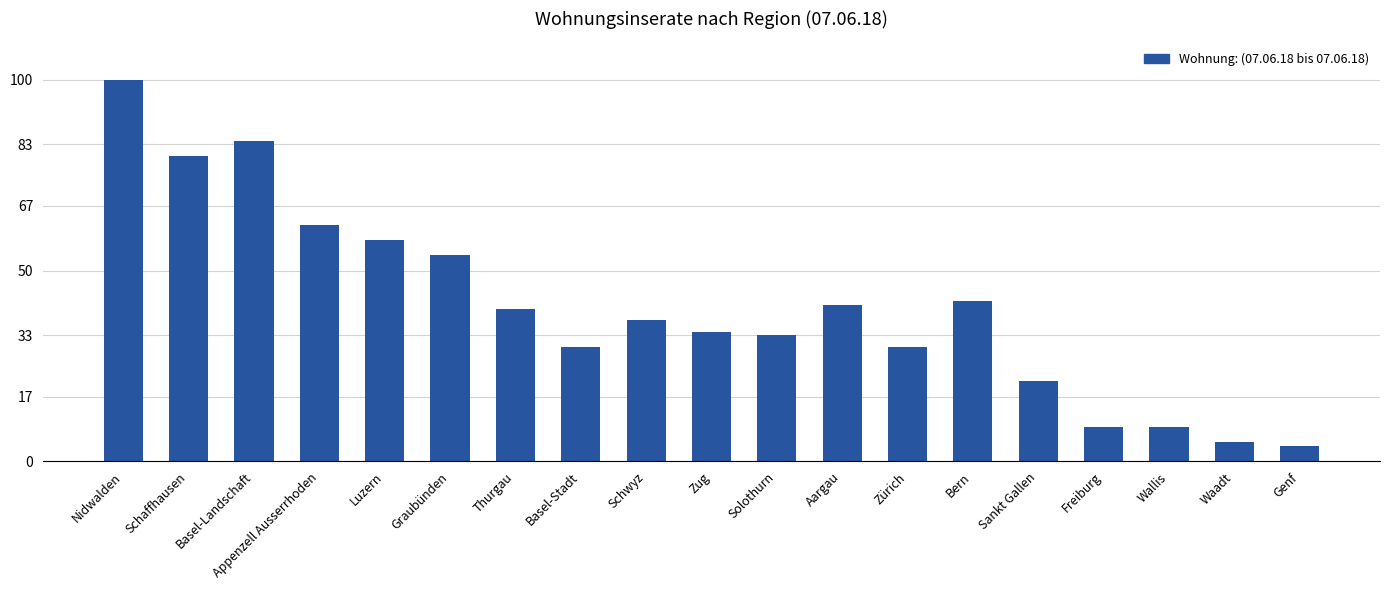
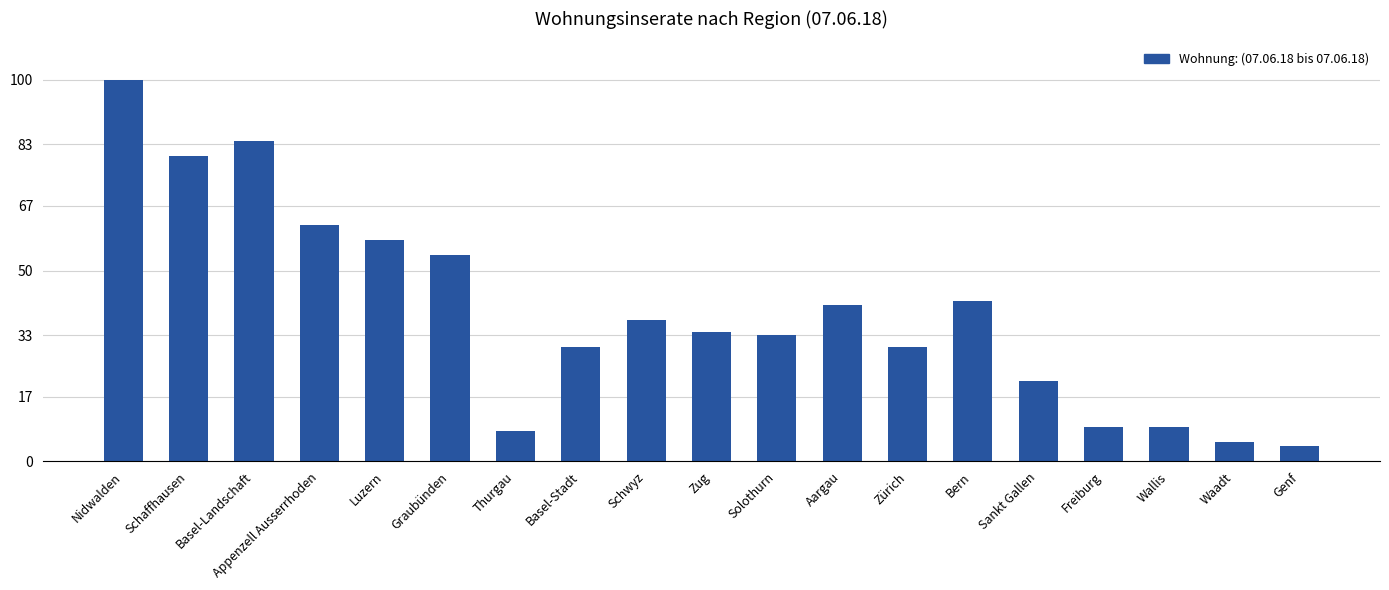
Thurgau: 40 -> 8
